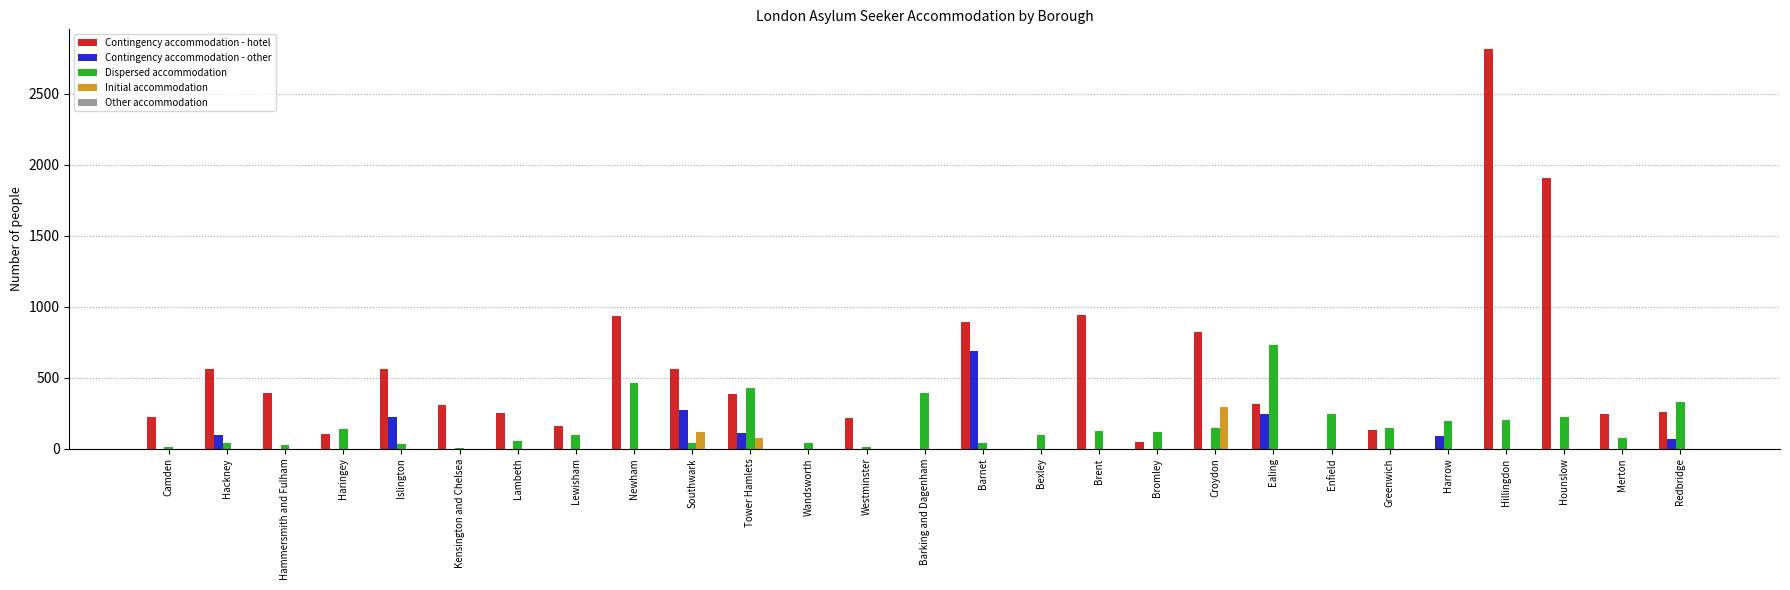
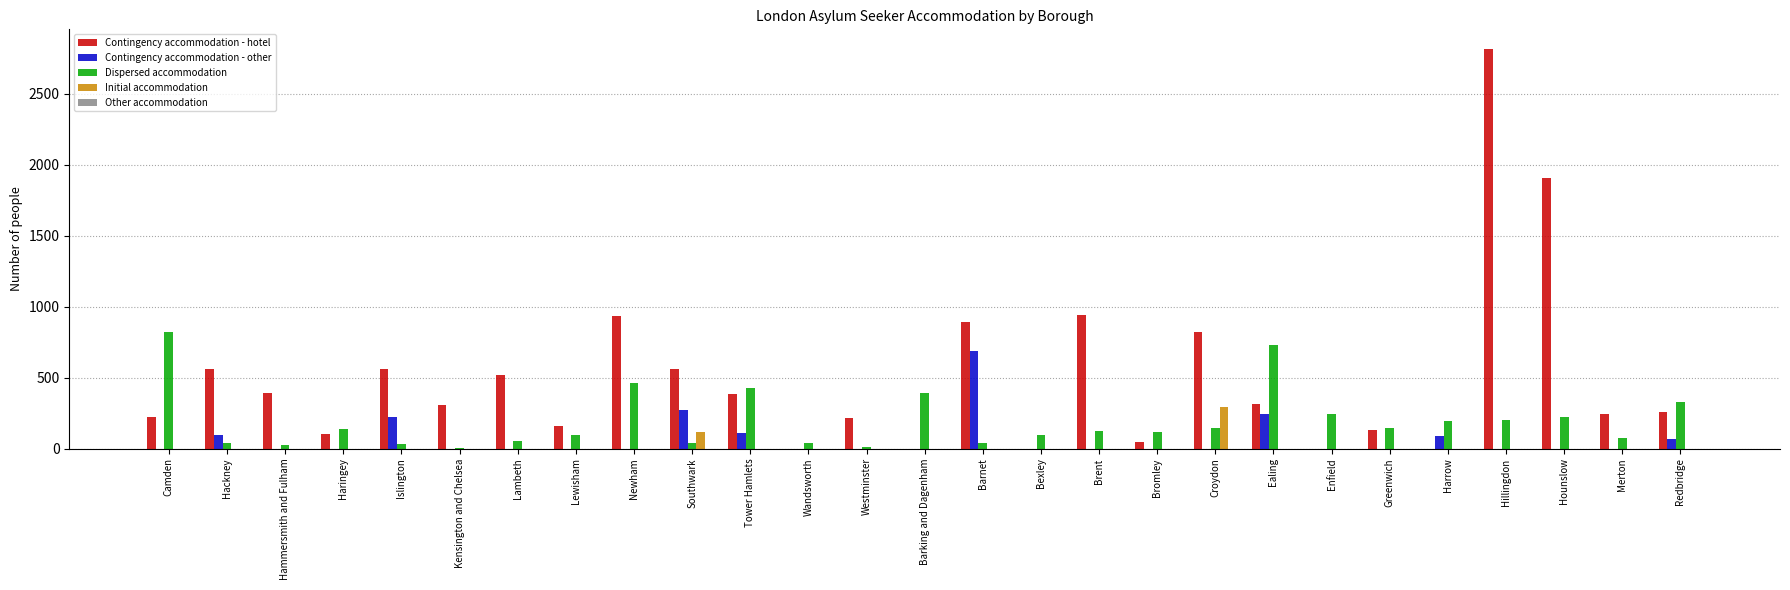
Dispersed accommodation, Camden: 10 -> 820
Contingency accommodation - hotel, Lambeth: 250 -> 520
Initial accommodation, Tower Hamlets: 80 -> 0
